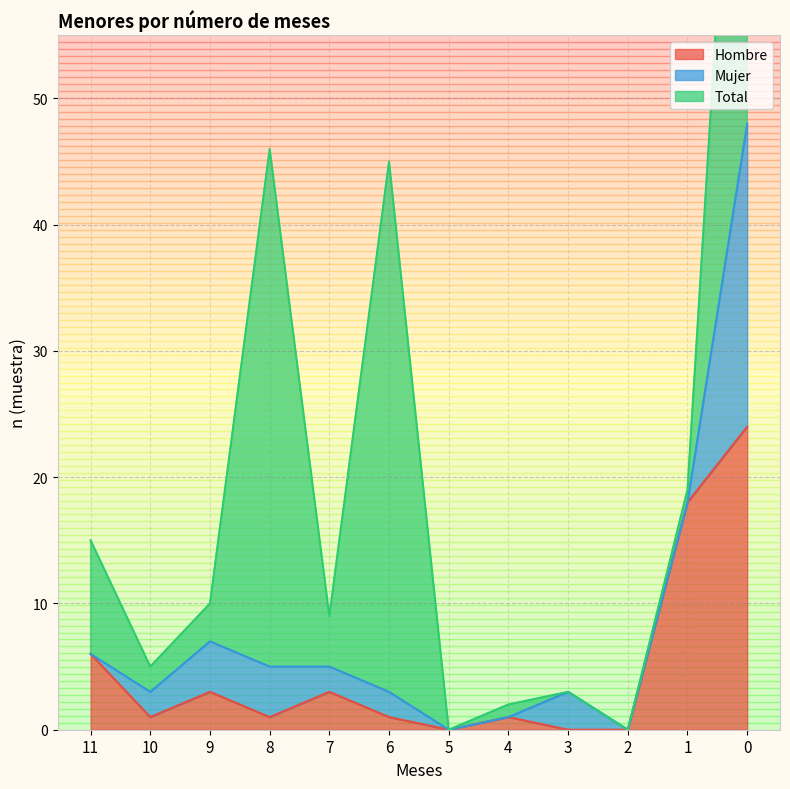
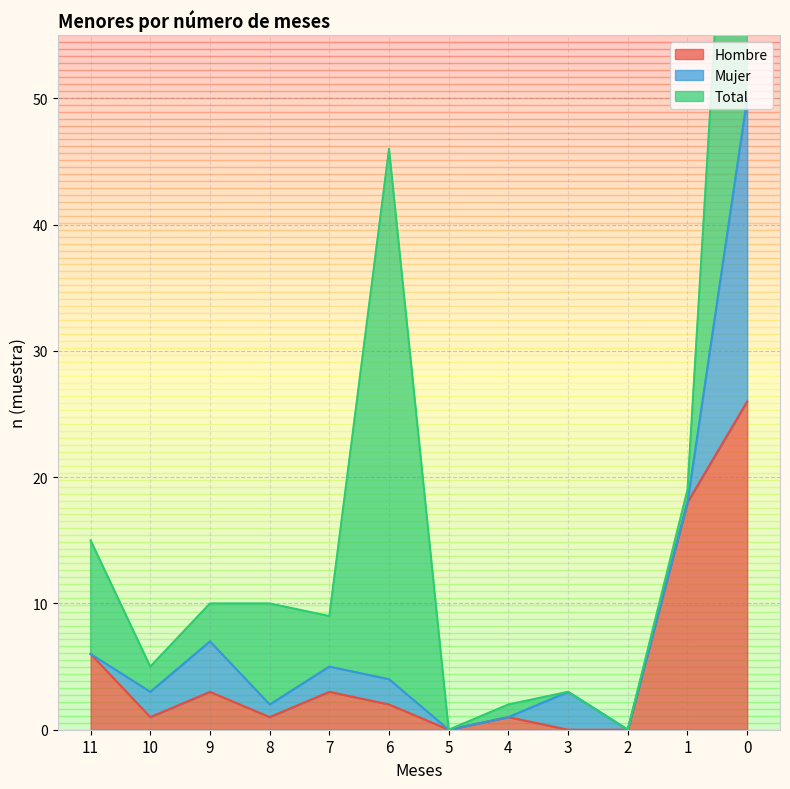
Mujer, 8: 4 -> 1
Total, 8: 41 -> 8
Hombre, 6: 1 -> 2
Hombre, 0: 24 -> 26
